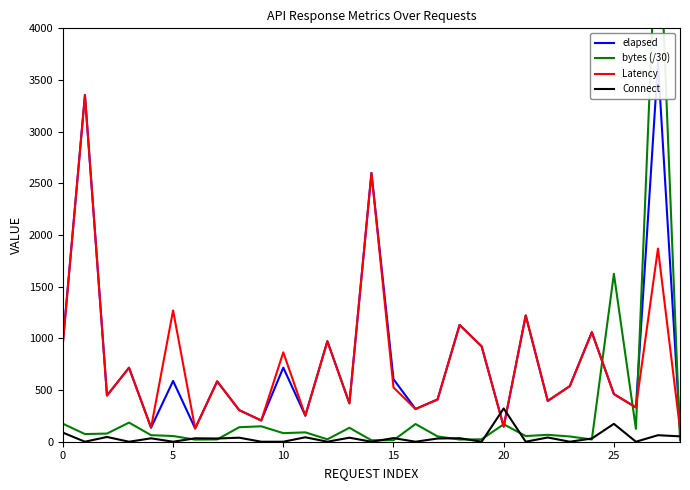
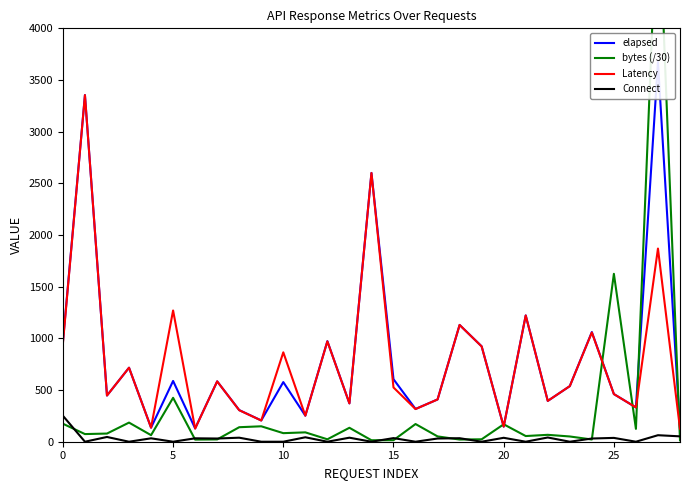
Connect, 0: 90 -> 250
bytes (/30), 5: 60 -> 420
elapsed, 10: 720 -> 580
Connect, 20: 320 -> 40
Connect, 25: 170 -> 40
